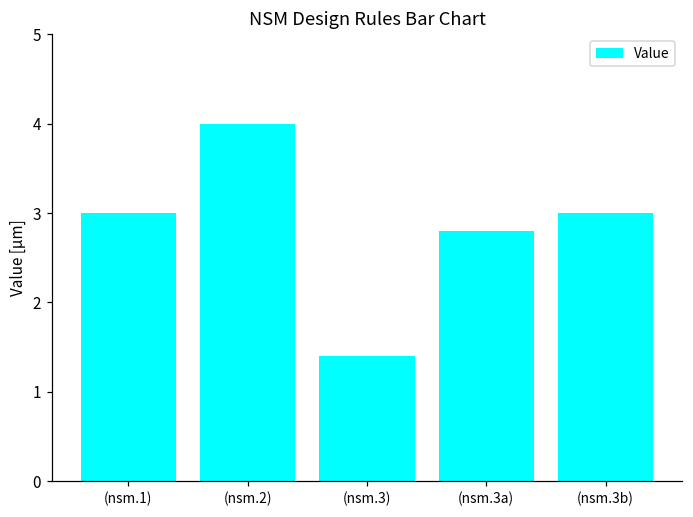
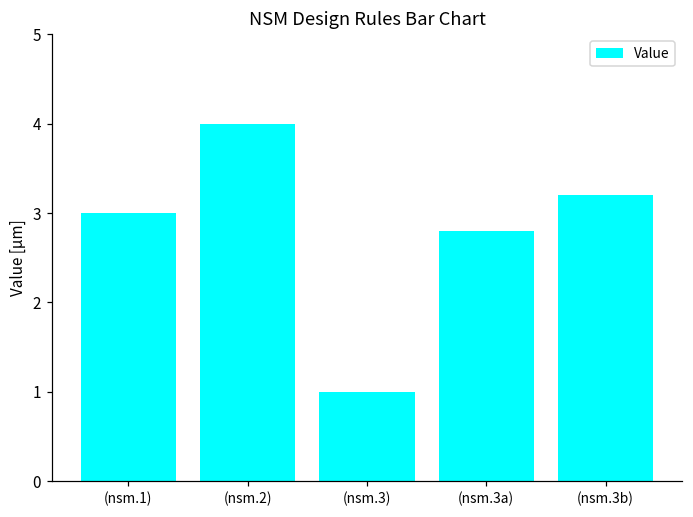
(nsm.3): 1.4 -> 1.0
(nsm.3b): 3.0 -> 3.2
